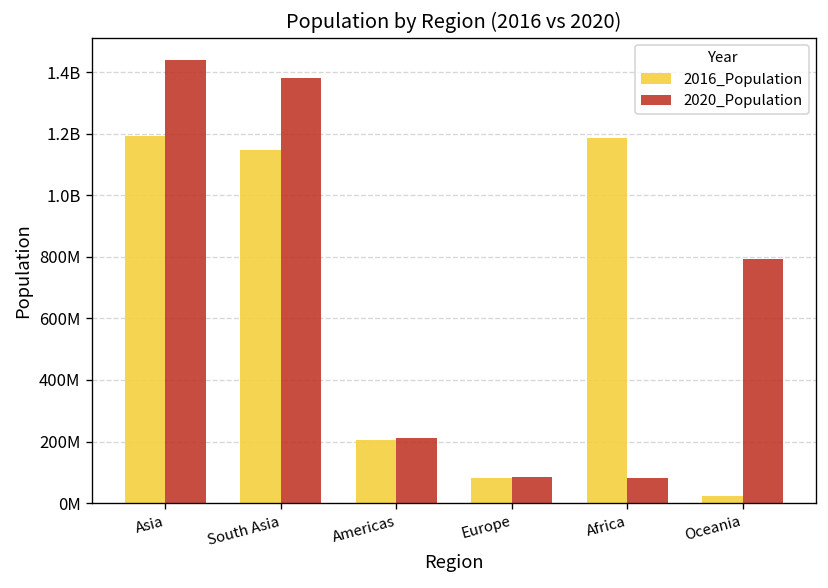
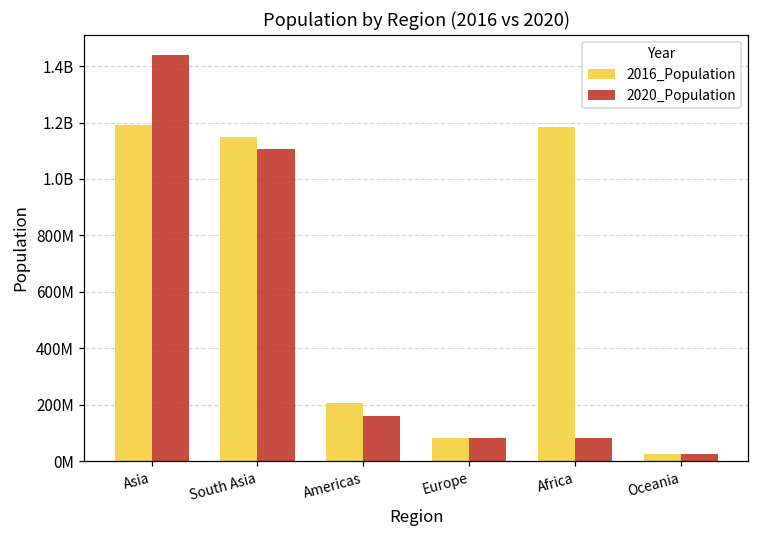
2020_Population, South Asia: 1380000000 -> 1110000000
2020_Population, Americas: 210000000 -> 160000000
2020_Population, Oceania: 790000000 -> 30000000
